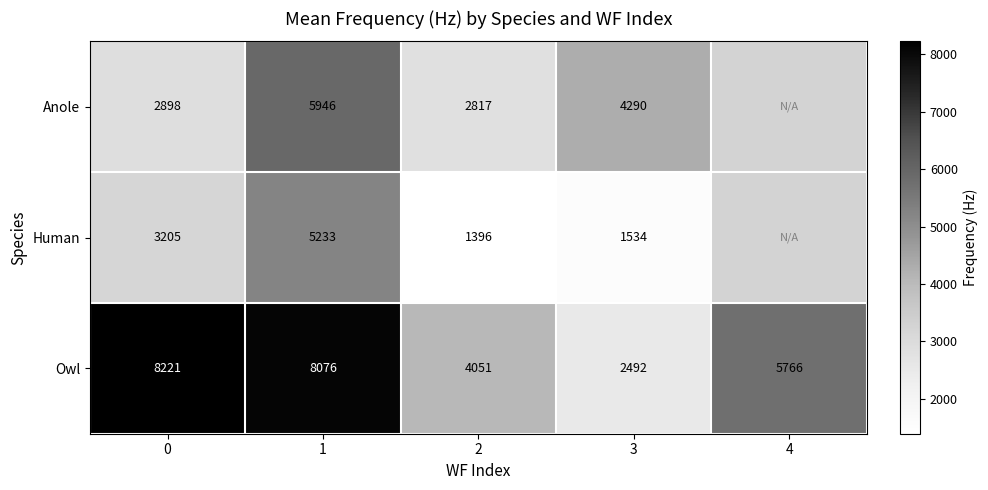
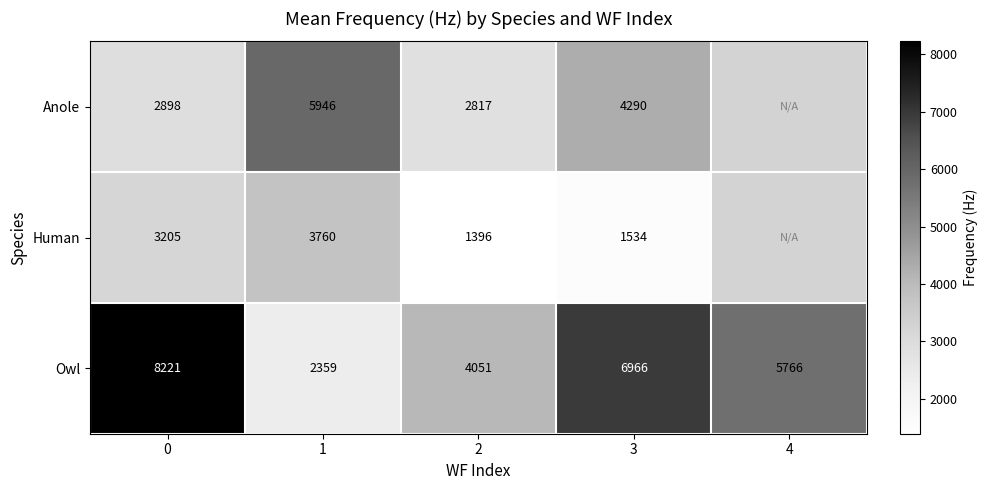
Human, 1: 5233 -> 3760
Owl, 1: 8076 -> 2359
Owl, 3: 2492 -> 6966
